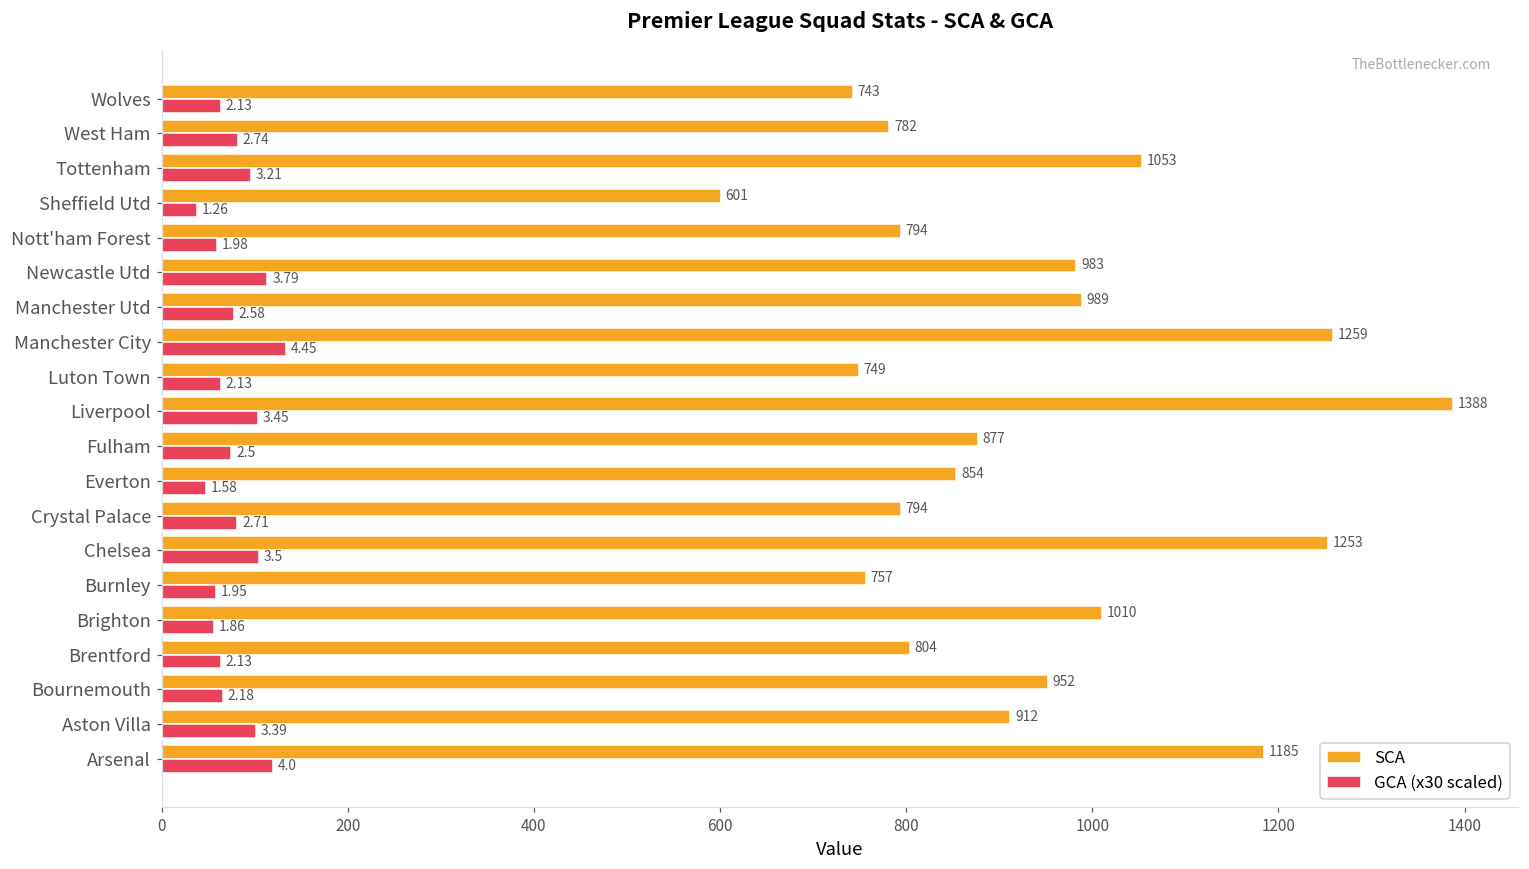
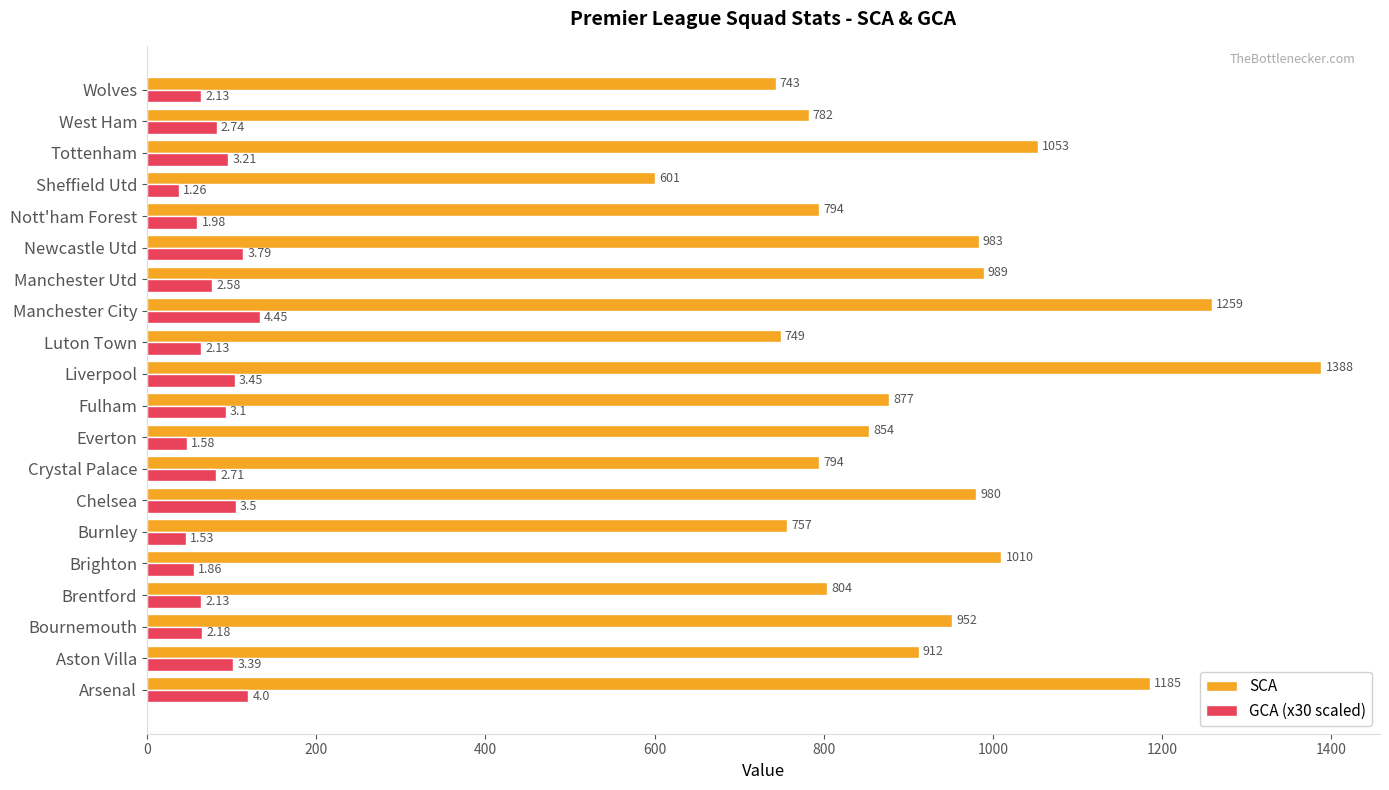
GCA (x30 scaled), Fulham: 2.5 -> 3.1
SCA, Chelsea: 1253 -> 980
GCA (x30 scaled), Burnley: 1.95 -> 1.53
